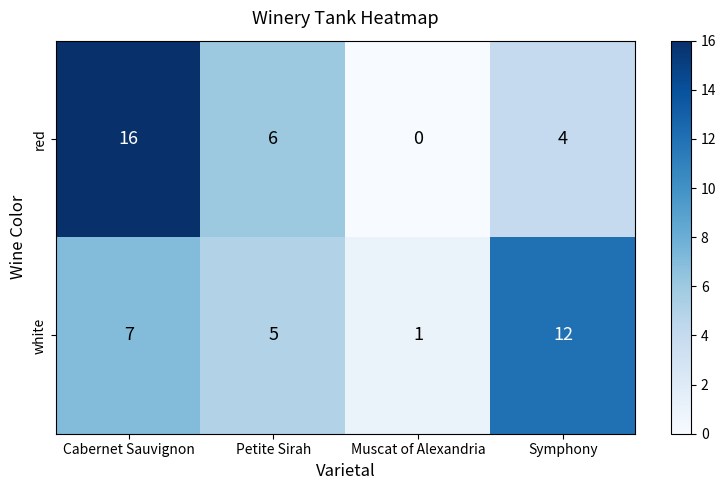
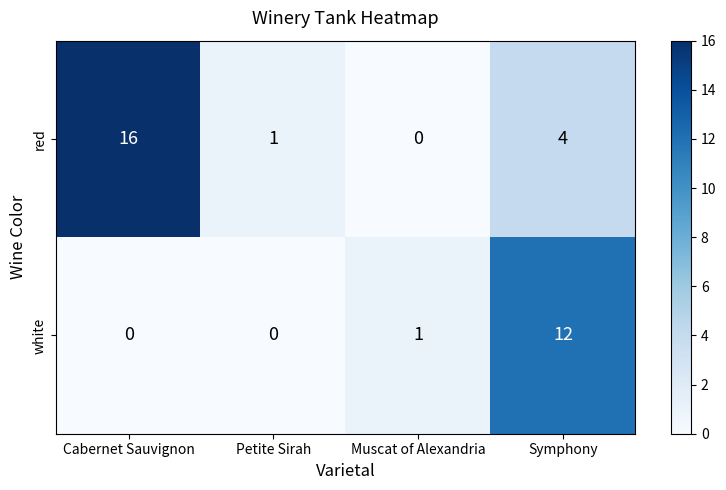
red, Petite Sirah: 6 -> 1
white, Cabernet Sauvignon: 7 -> 0
white, Petite Sirah: 5 -> 0
